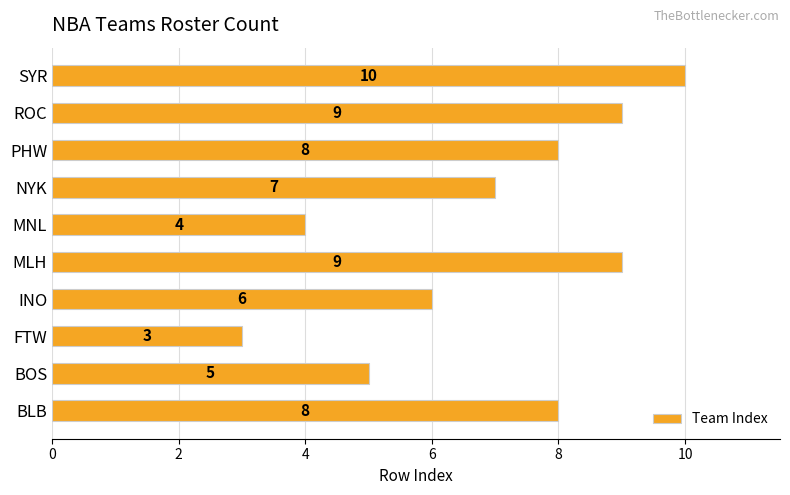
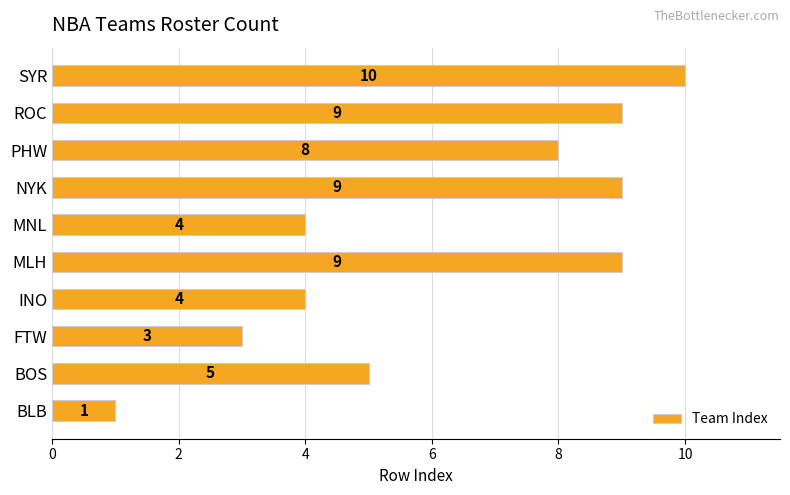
NYK: 7 -> 9
INO: 6 -> 4
BLB: 8 -> 1
